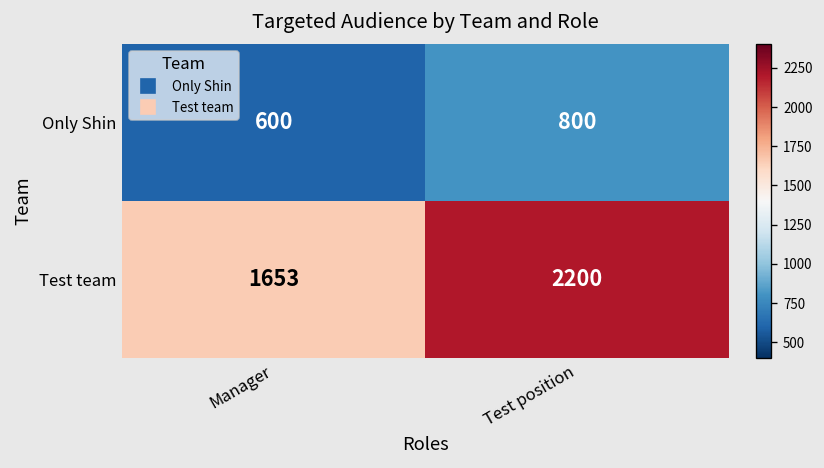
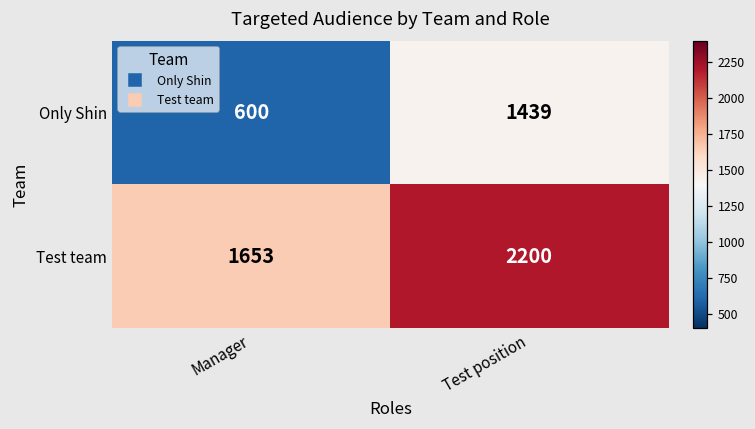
Only Shin, Test position: 800 -> 1439
